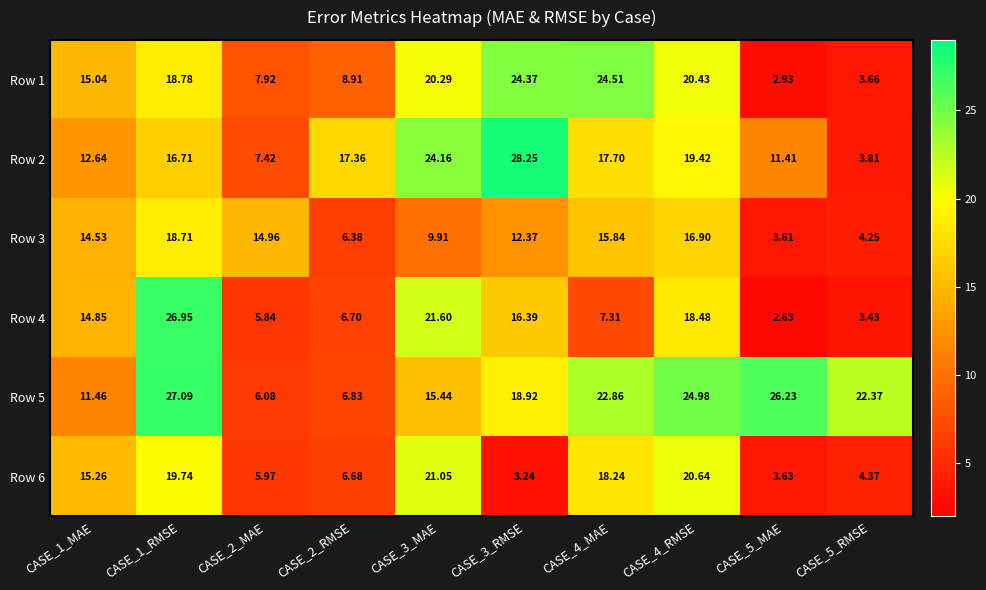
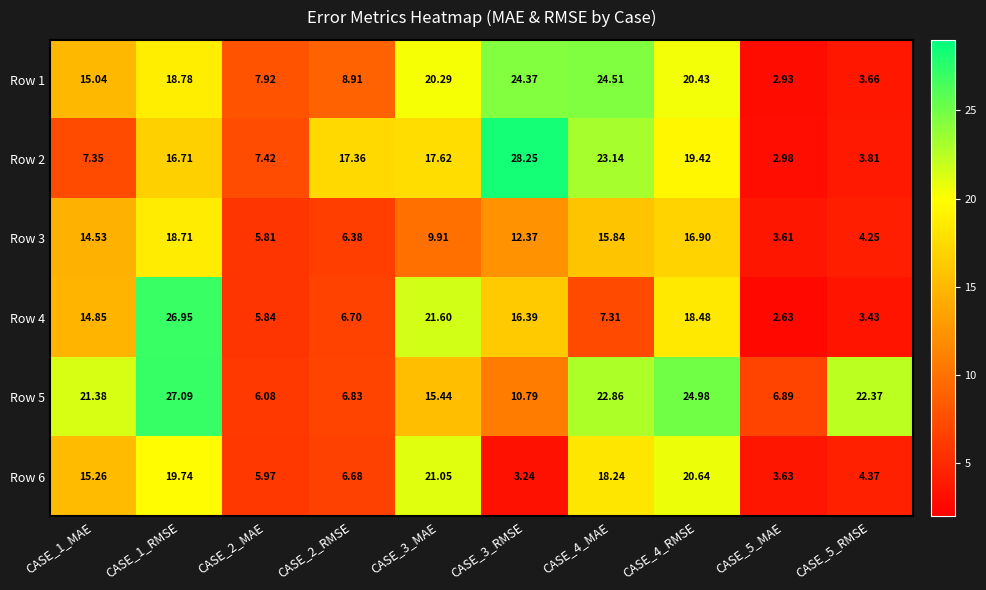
Row 2, CASE_1_MAE: 12.64 -> 7.35
Row 2, CASE_3_MAE: 24.16 -> 17.62
Row 2, CASE_4_MAE: 17.70 -> 23.14
Row 2, CASE_5_MAE: 11.41 -> 2.98
Row 3, CASE_2_MAE: 14.96 -> 5.81
Row 5, CASE_1_MAE: 11.46 -> 21.38
Row 5, CASE_3_RMSE: 18.92 -> 10.79
Row 5, CASE_5_MAE: 26.23 -> 6.89
